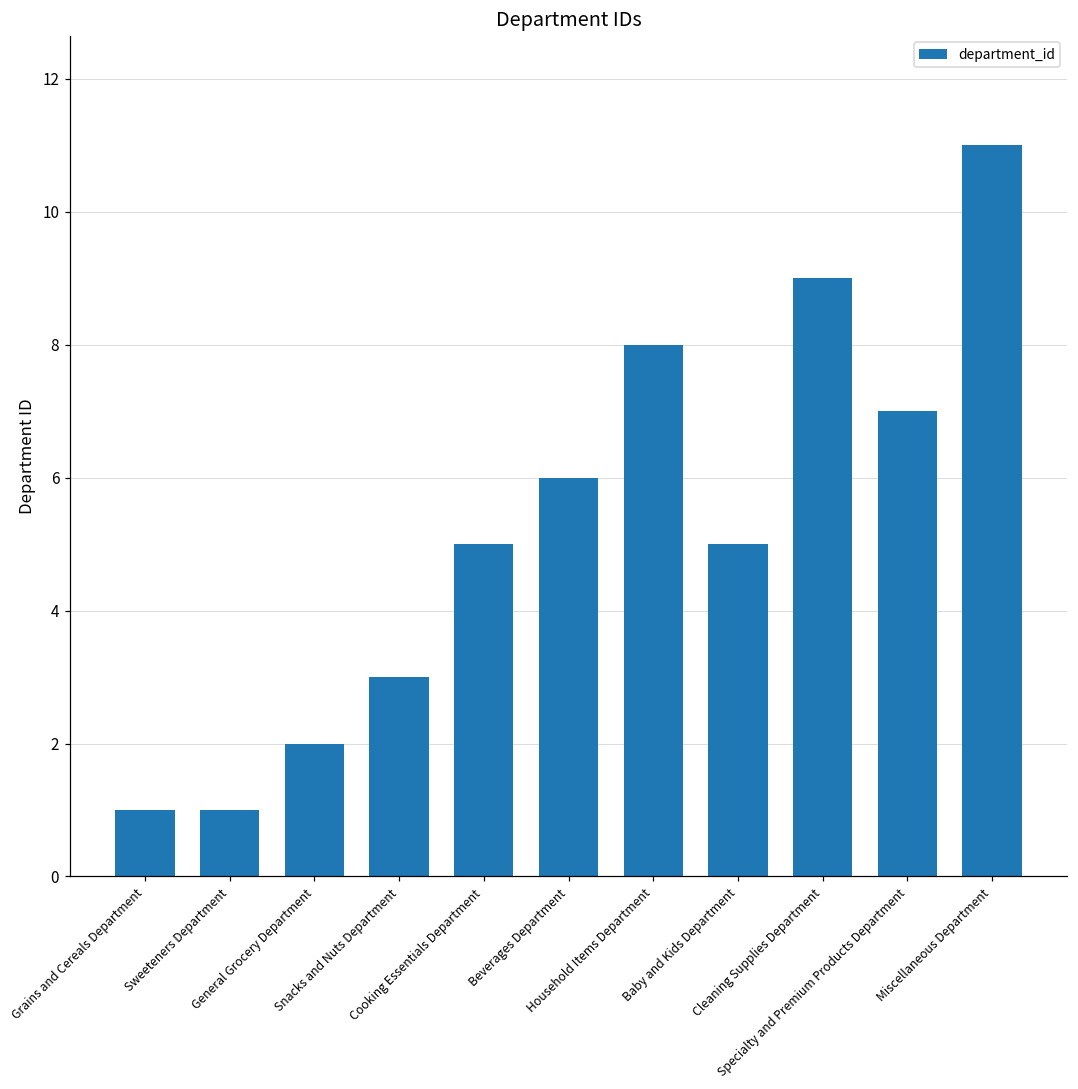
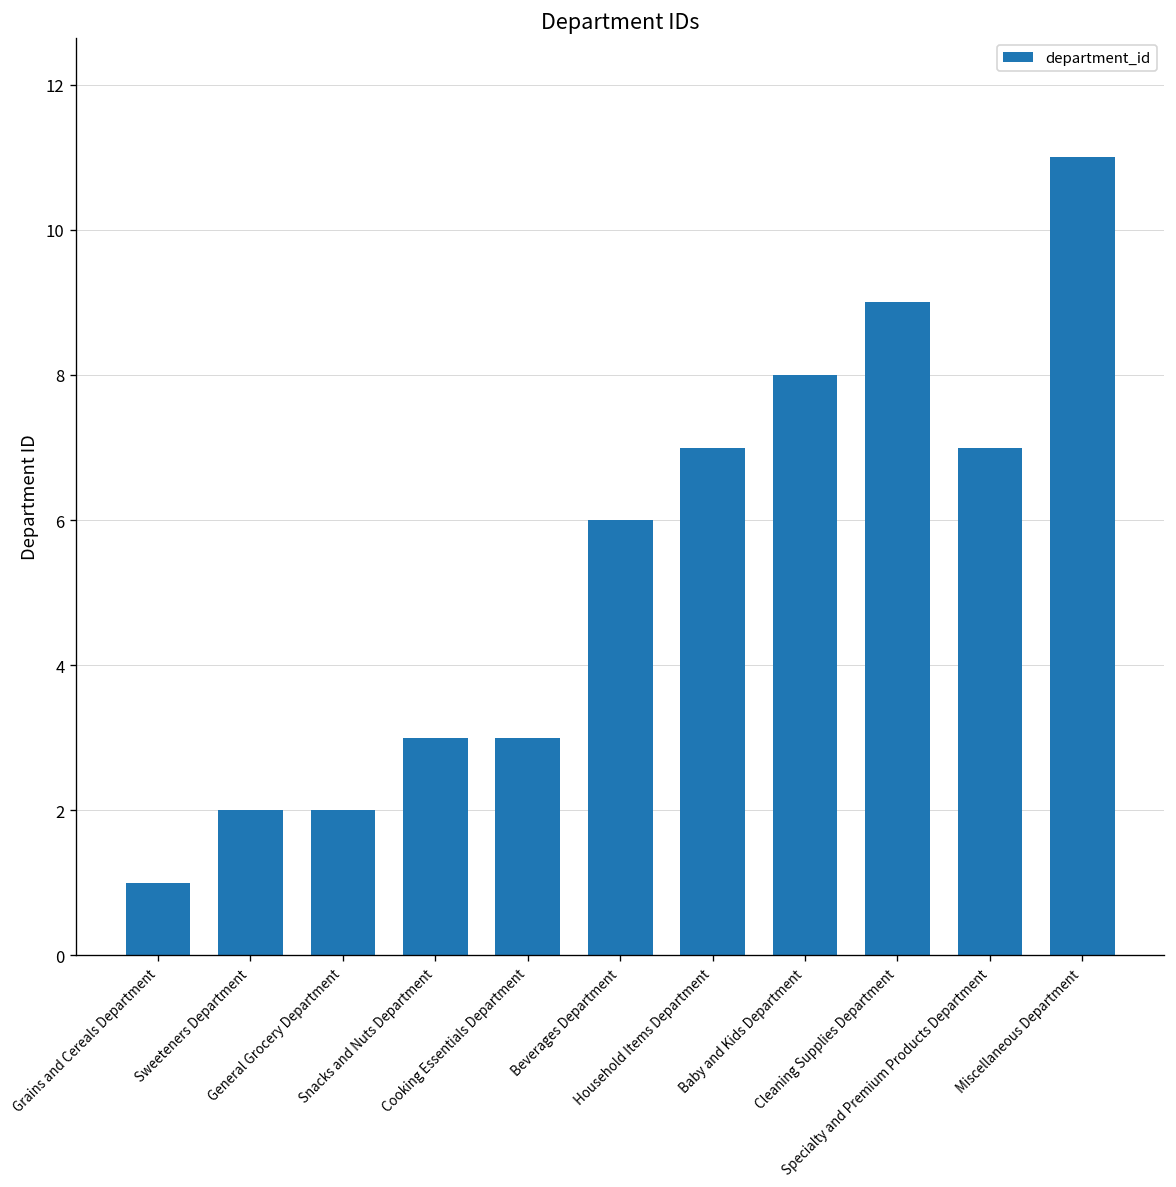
Sweeteners Department: 1 -> 2
Cooking Essentials Department: 5 -> 3
Household Items Department: 8 -> 7
Baby and Kids Department: 5 -> 8
